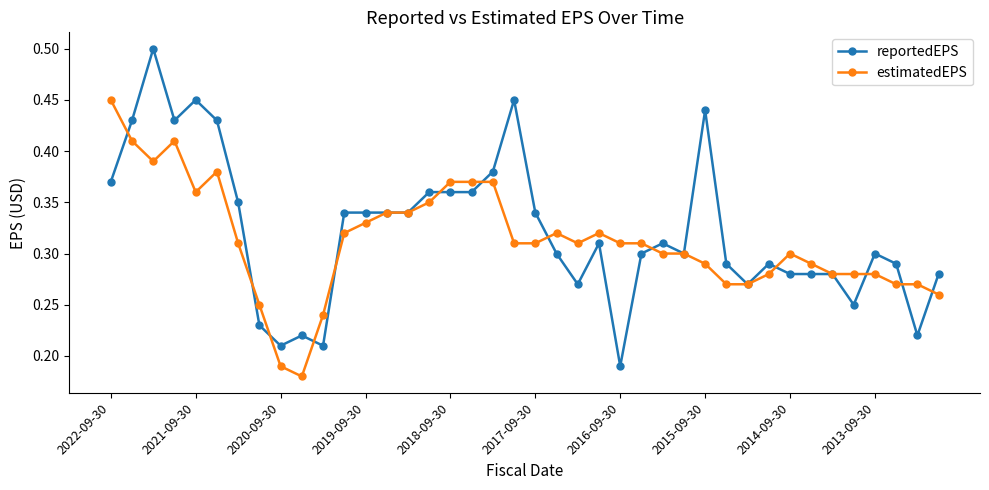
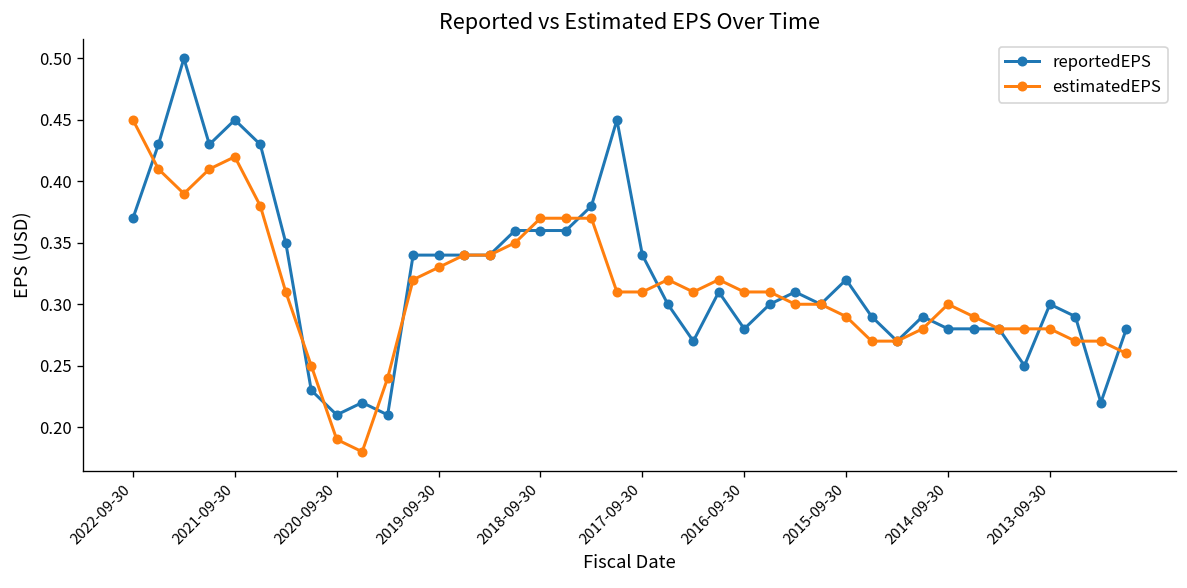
estimatedEPS, 2021-09-30: 0.36 -> 0.42
reportedEPS, 2016-09-30: 0.19 -> 0.28
reportedEPS, 2015-09-30: 0.44 -> 0.32
